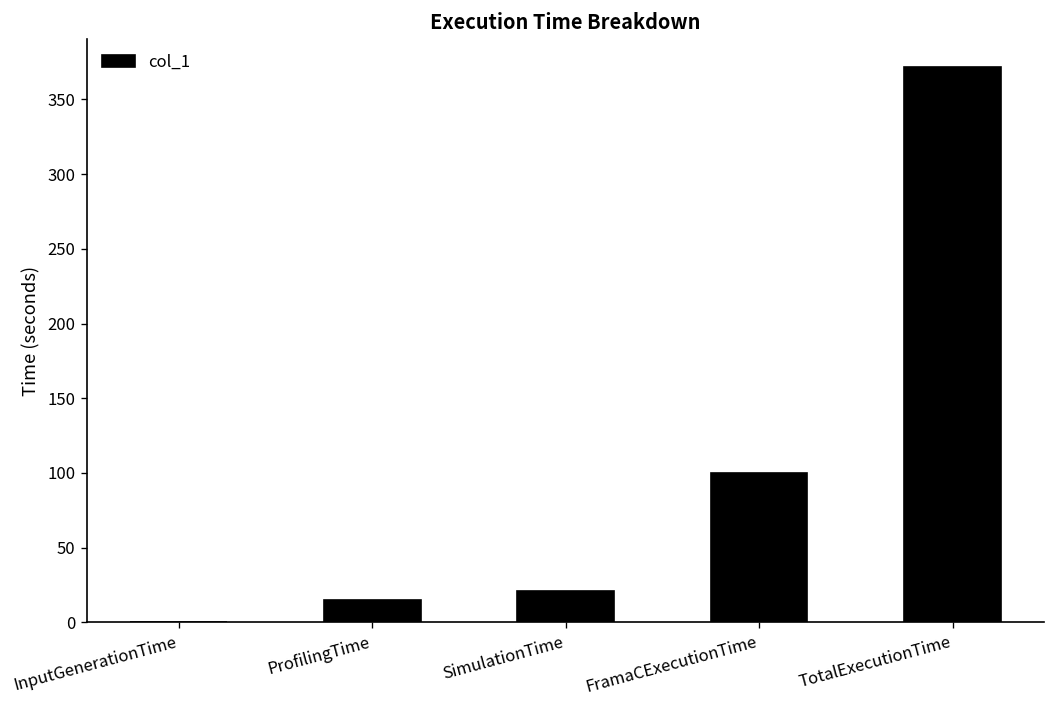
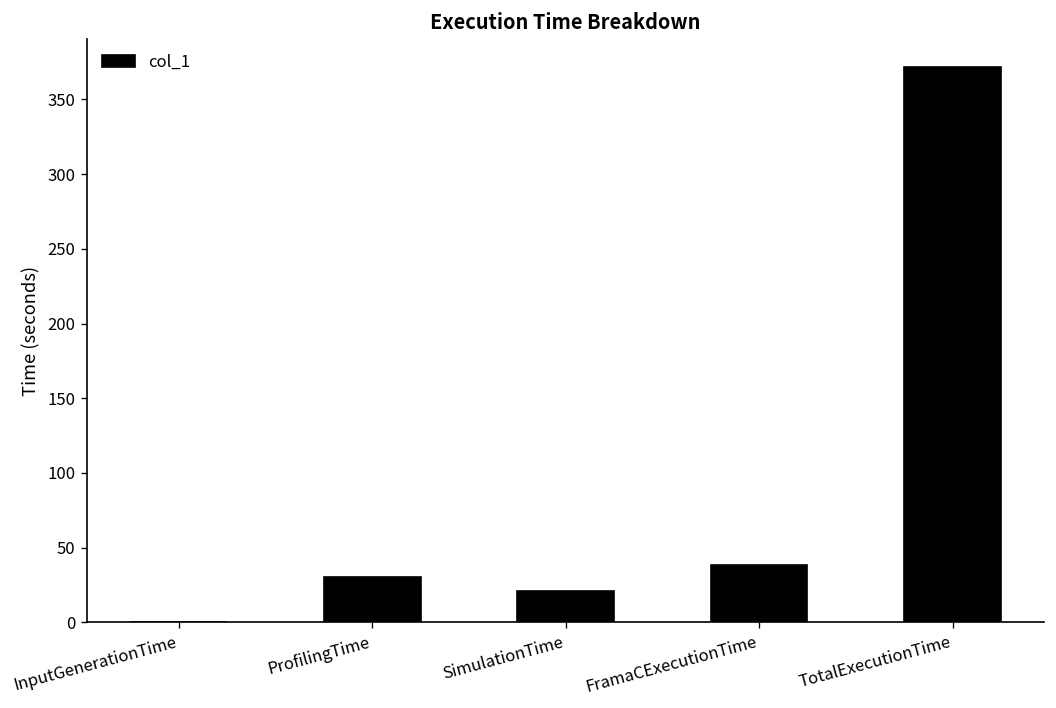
ProfilingTime: 15 -> 30
FramaCExecutionTime: 100 -> 38
